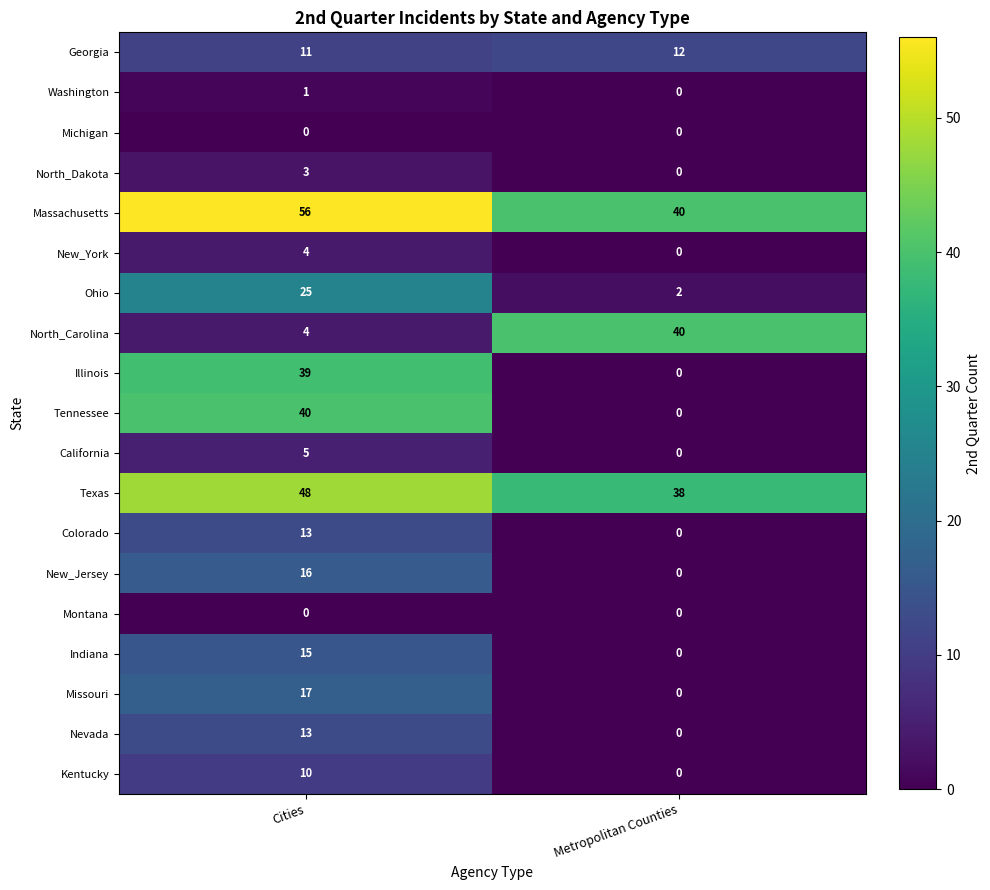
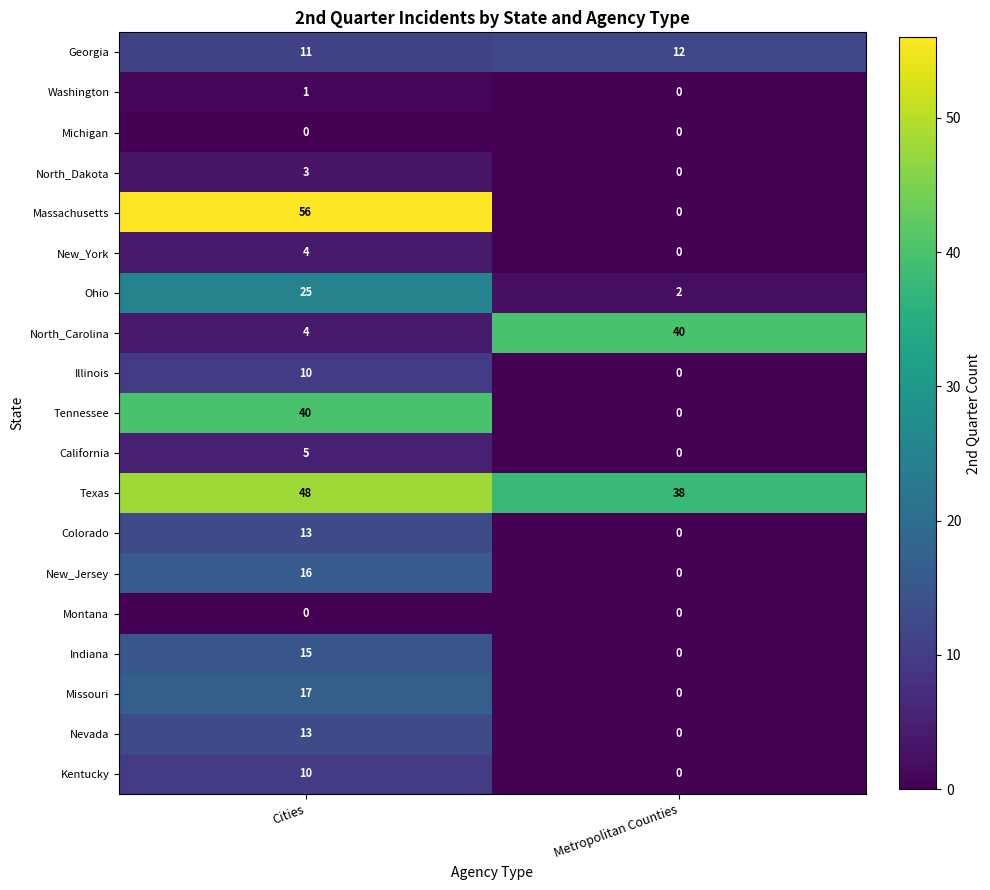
Massachusetts, Metropolitan Counties: 40 -> 0
Illinois, Cities: 39 -> 10
